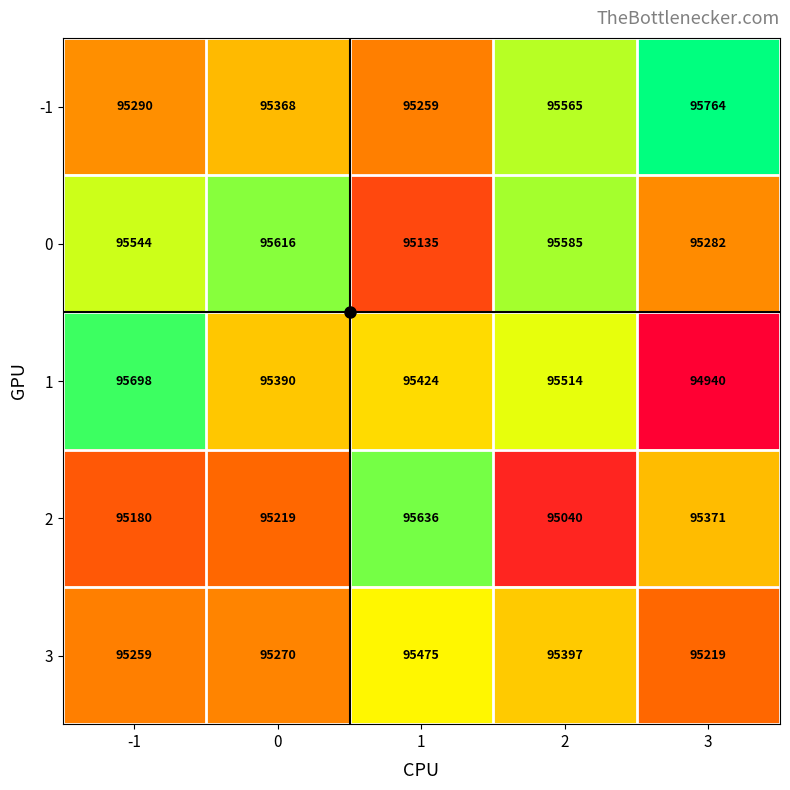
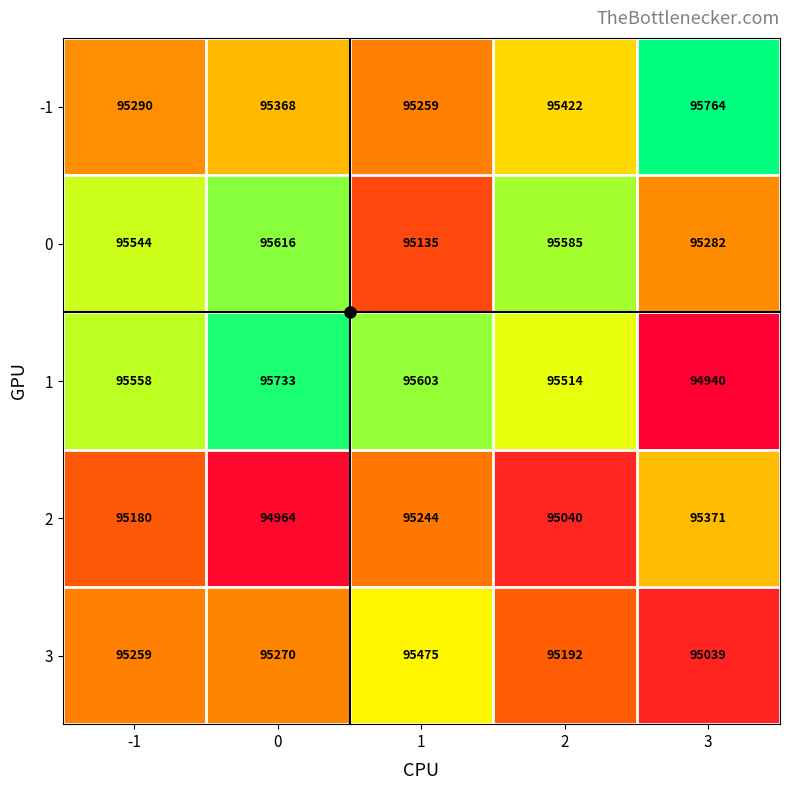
-1, 2: 95565 -> 95422
1, -1: 95698 -> 95558
1, 0: 95390 -> 95733
1, 1: 95424 -> 95603
2, 0: 95219 -> 94964
2, 1: 95636 -> 95244
3, 2: 95397 -> 95192
3, 3: 95219 -> 95039
